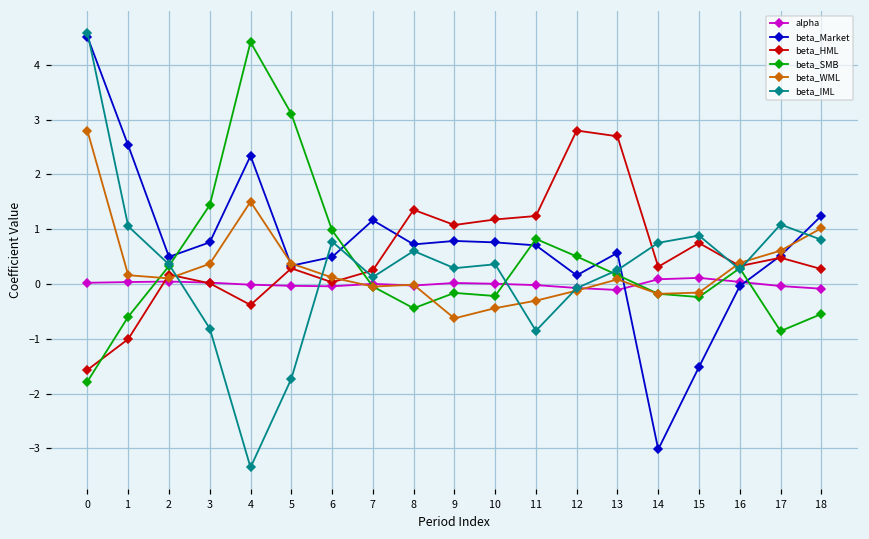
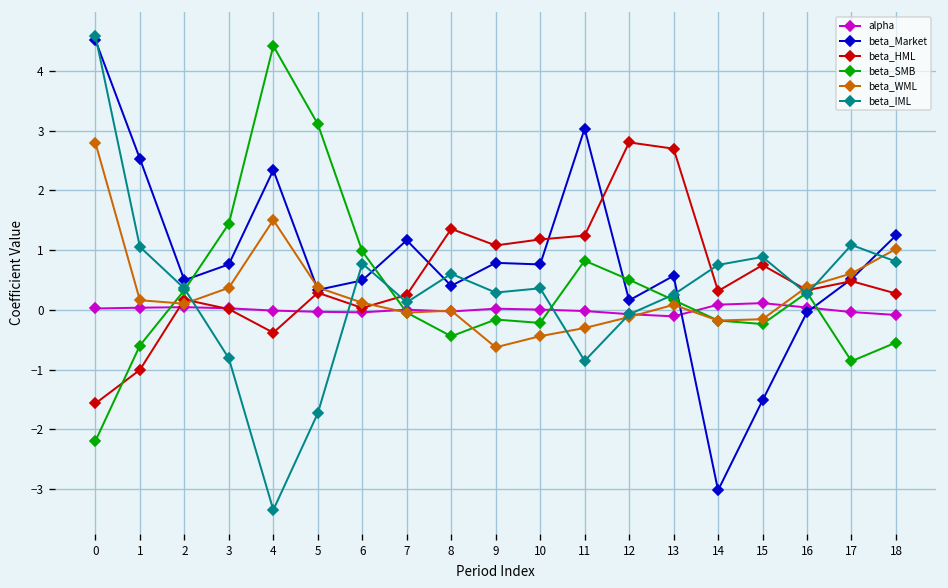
beta_SMB, 0: -1.8 -> -2.2
beta_Market, 8: 0.7 -> 0.4
beta_Market, 11: 0.7 -> 3.0
